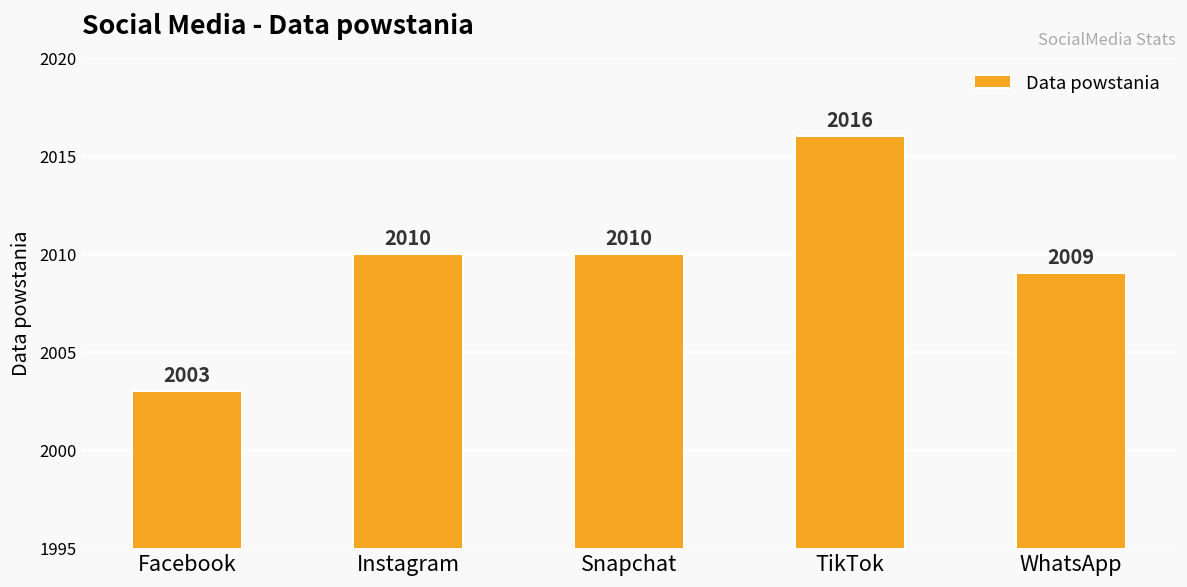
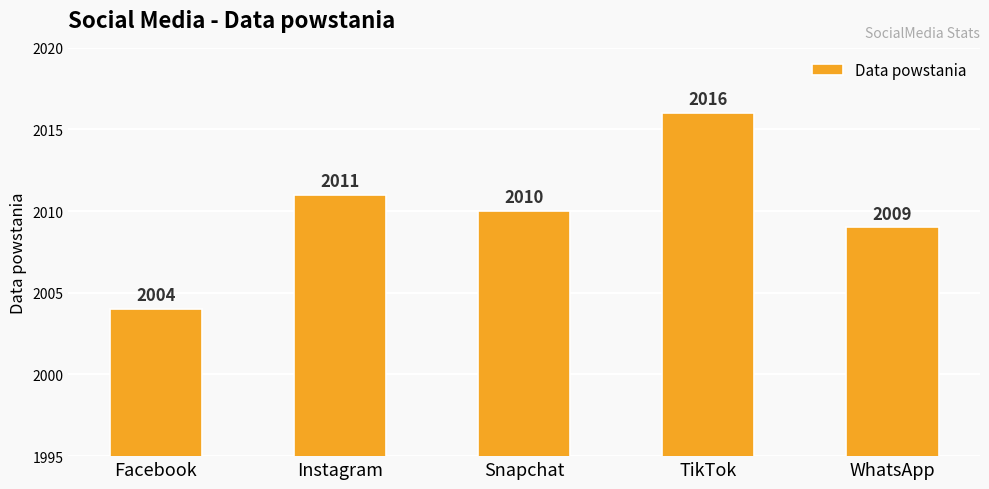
Facebook: 2003 -> 2004
Instagram: 2010 -> 2011
